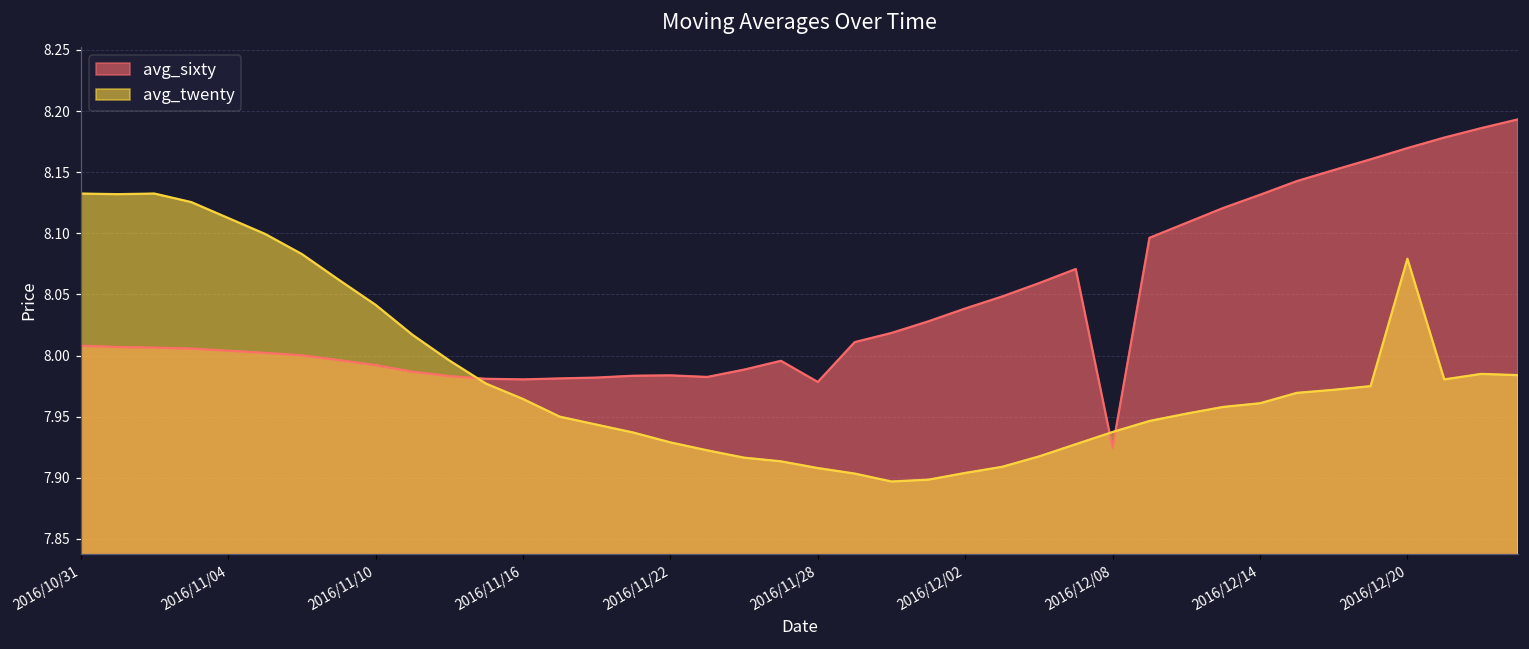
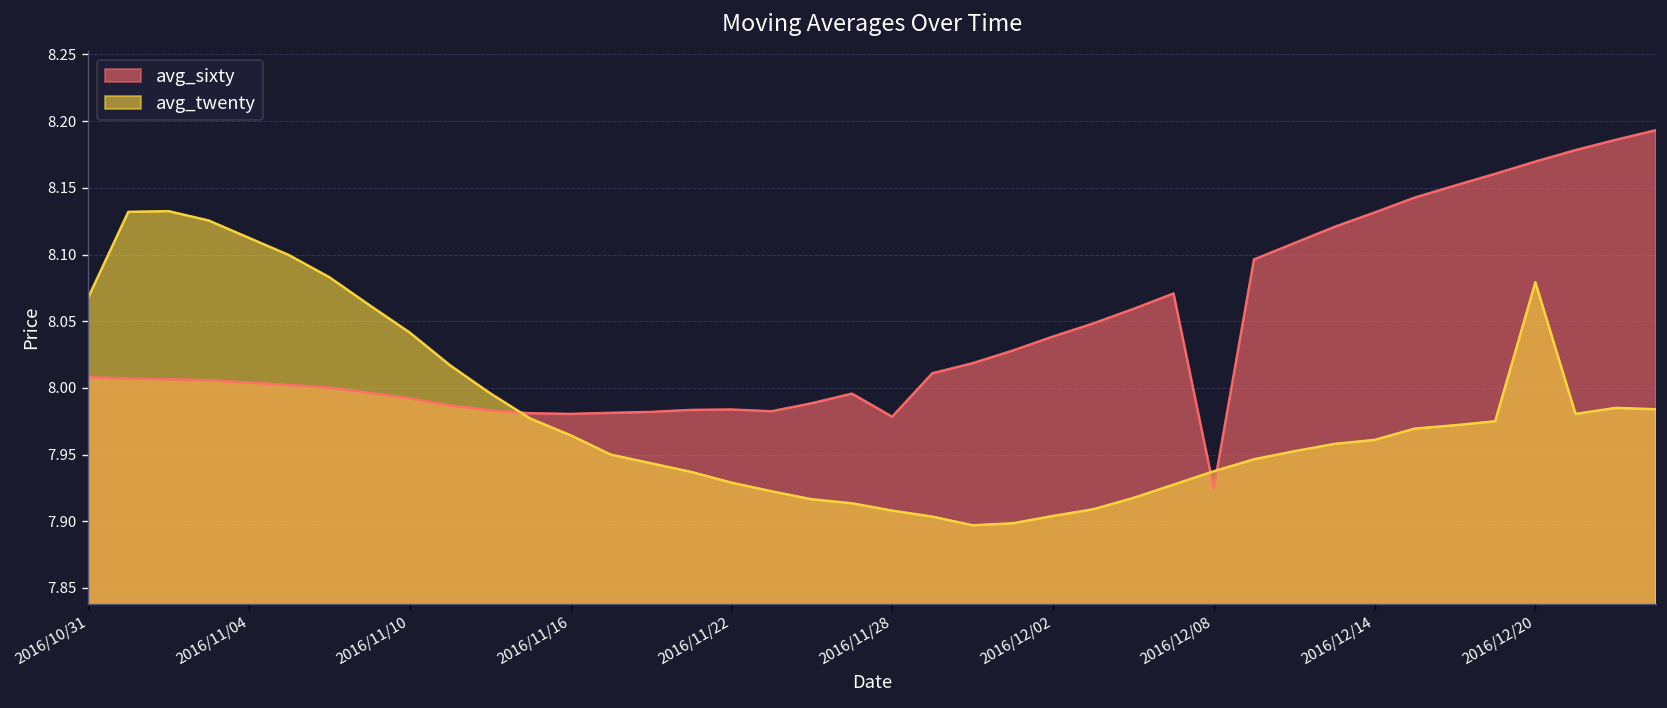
avg_twenty, 2016/10/31: 8.133 -> 8.068
